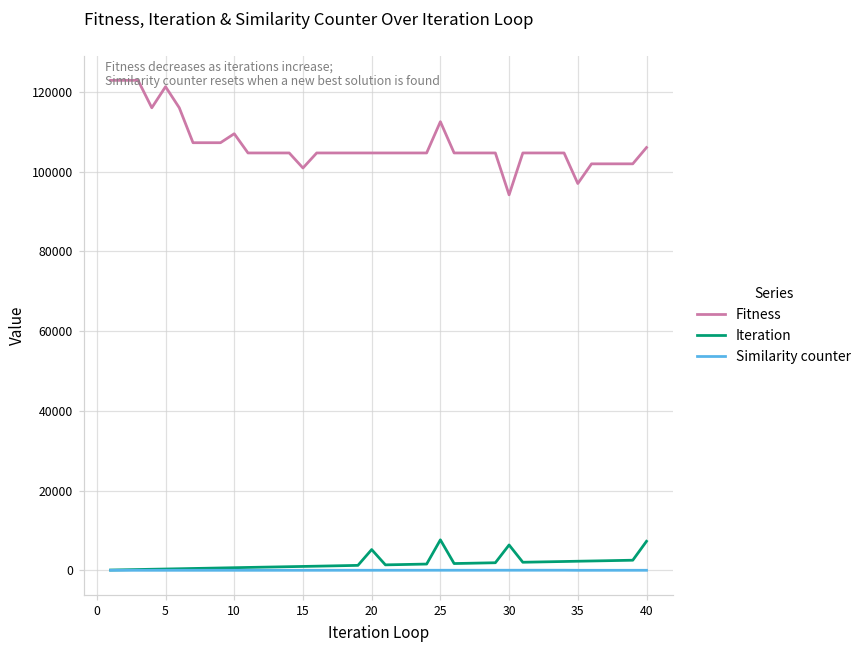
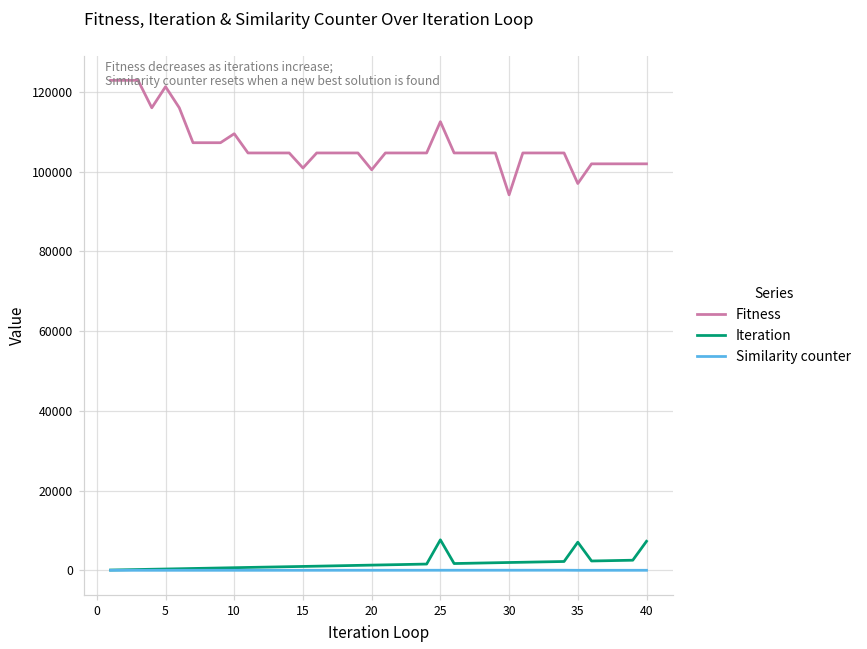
Fitness, 20: 105000 -> 100000
Iteration, 20: 5000 -> 1000
Iteration, 30: 6000 -> 2000
Iteration, 35: 2000 -> 7000
Fitness, 40: 106000 -> 102000
